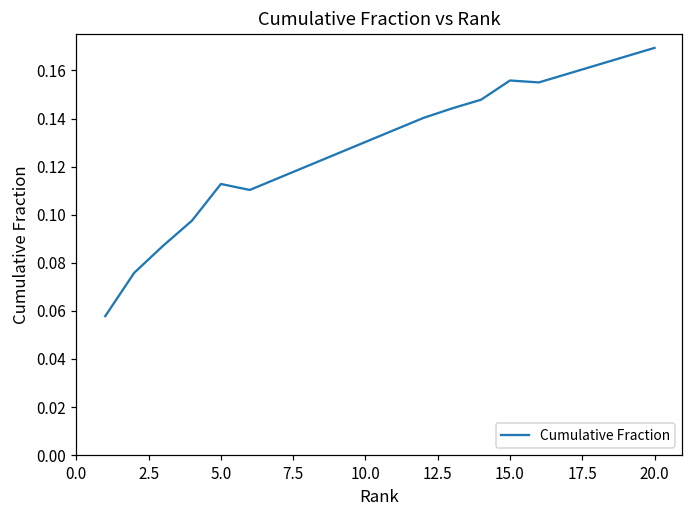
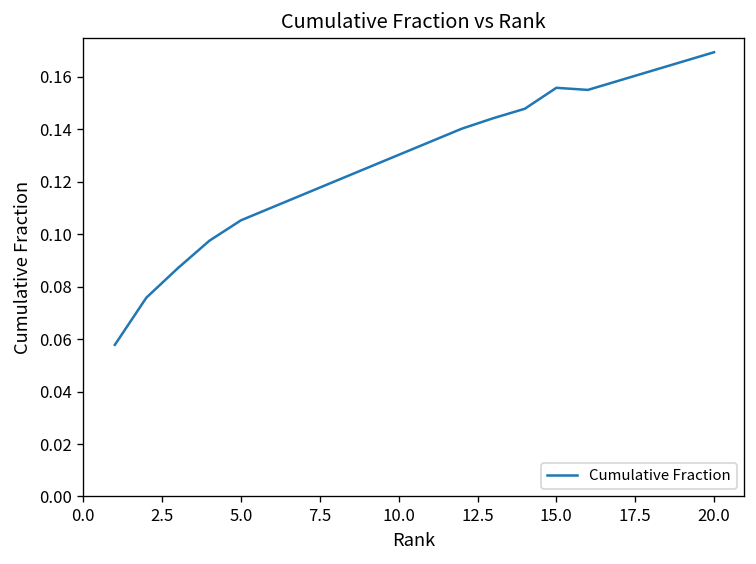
5.0: 0.113 -> 0.105
